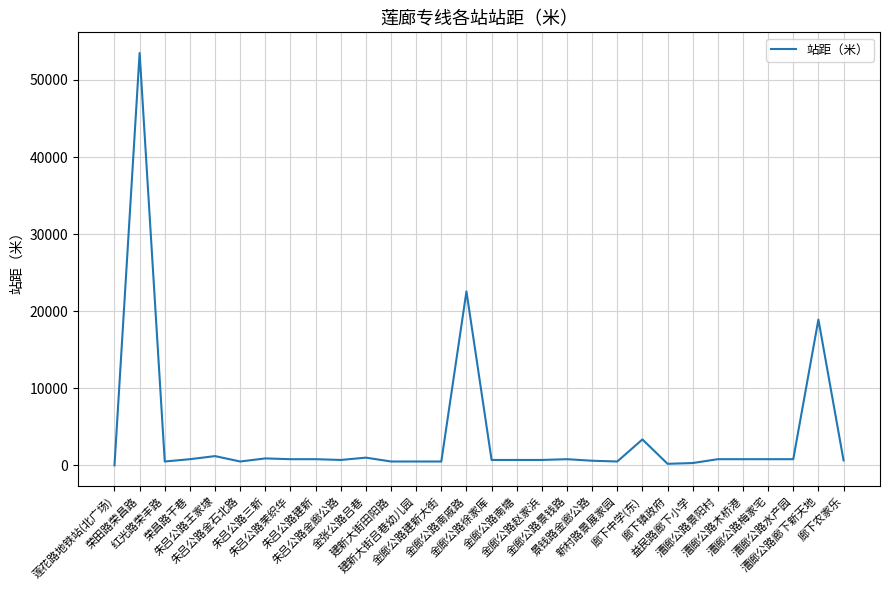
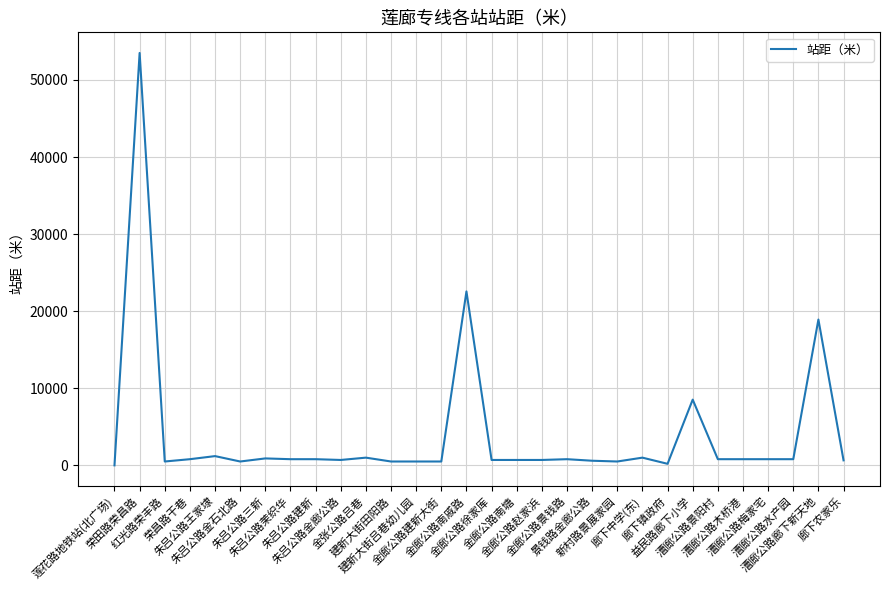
廊下中学(东): 3000 -> 1000
益民路廊下小学: 0 -> 9000
